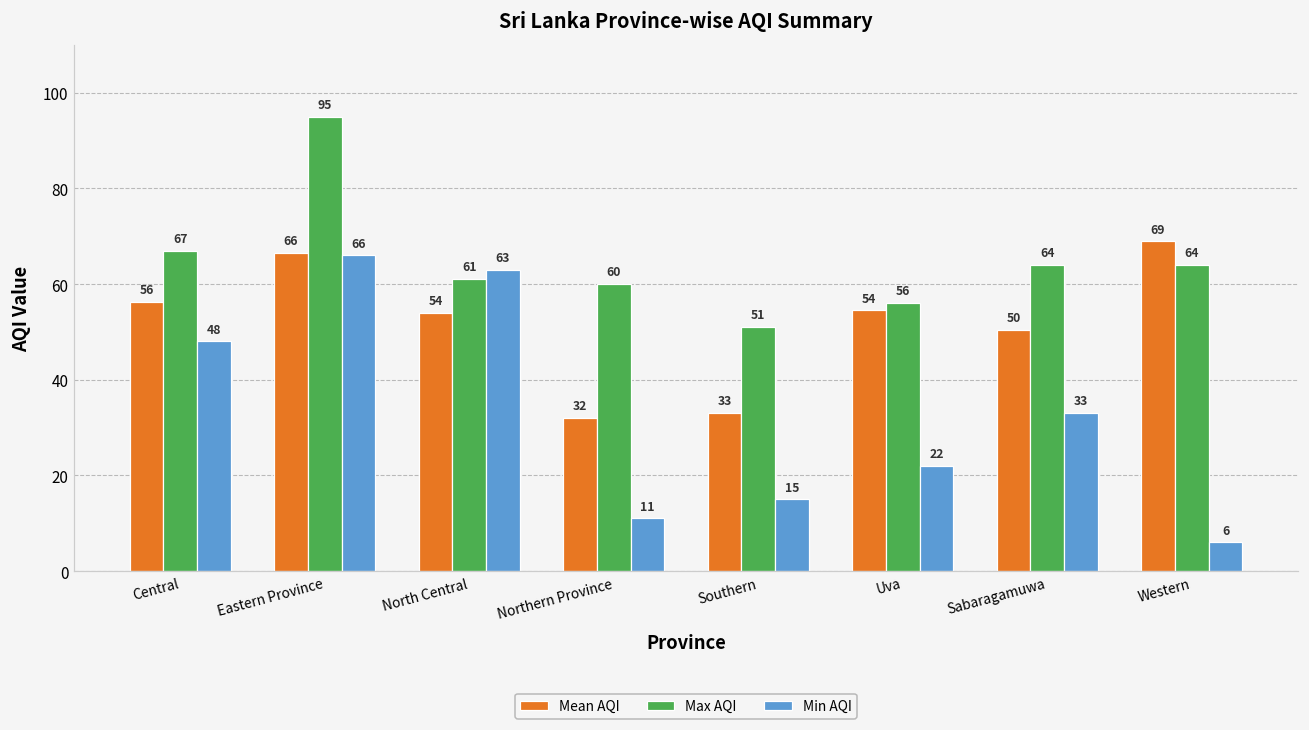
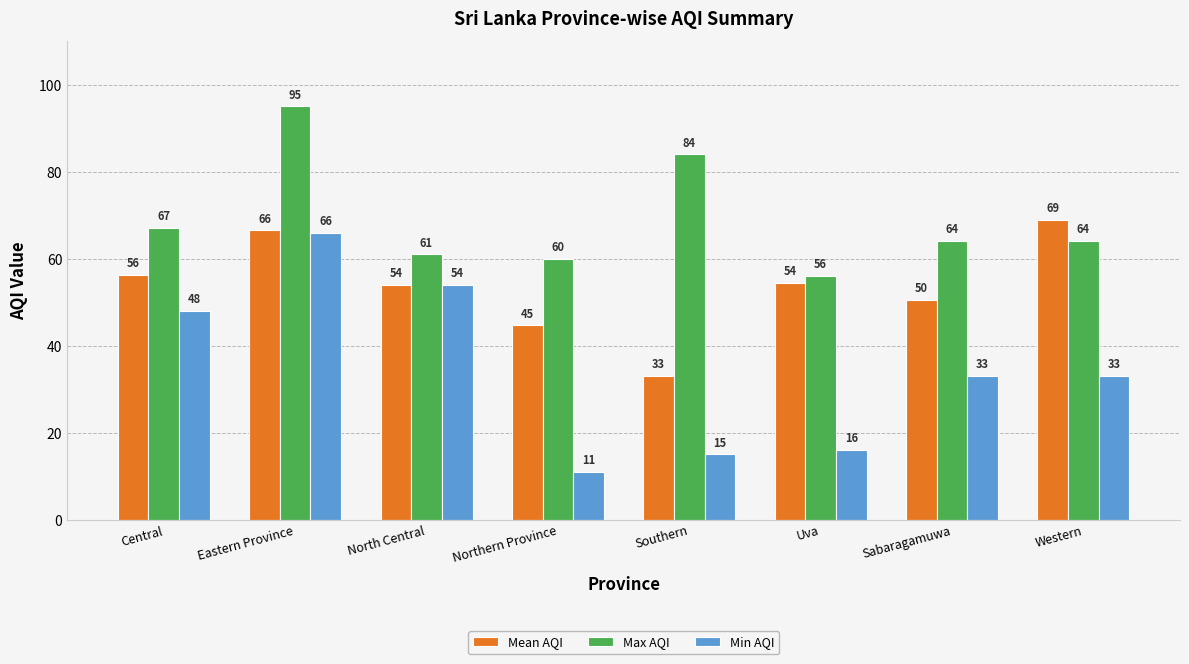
Min AQI, North Central: 63 -> 54
Mean AQI, Northern Province: 32 -> 45
Max AQI, Southern: 51 -> 84
Min AQI, Uva: 22 -> 16
Min AQI, Western: 6 -> 33
